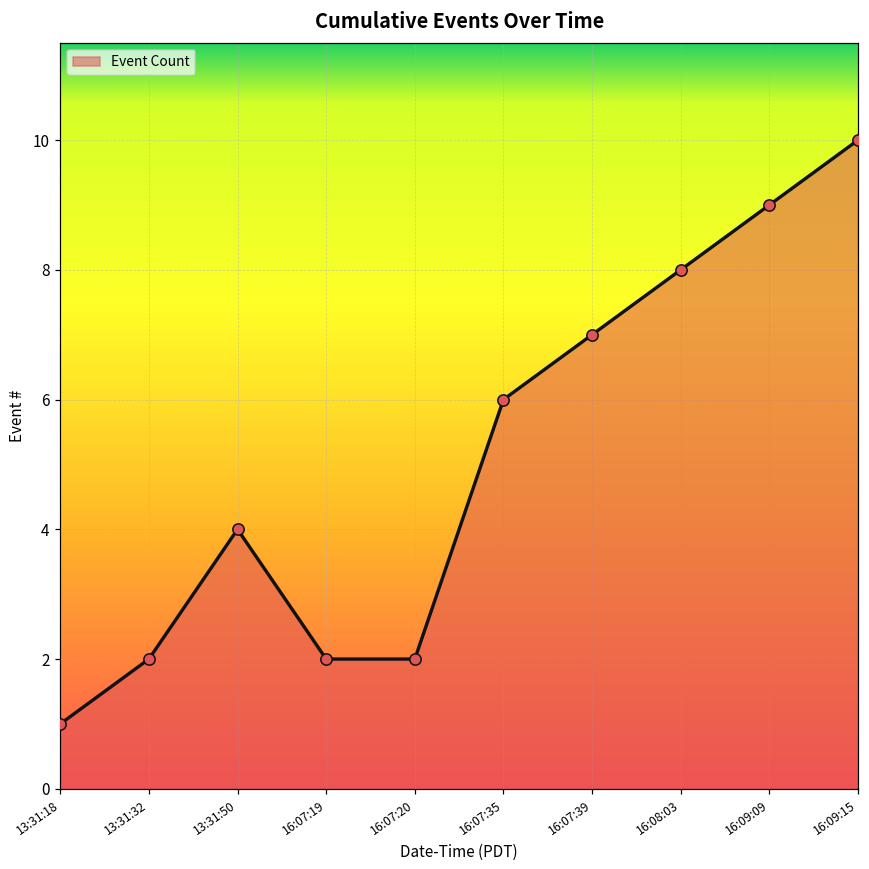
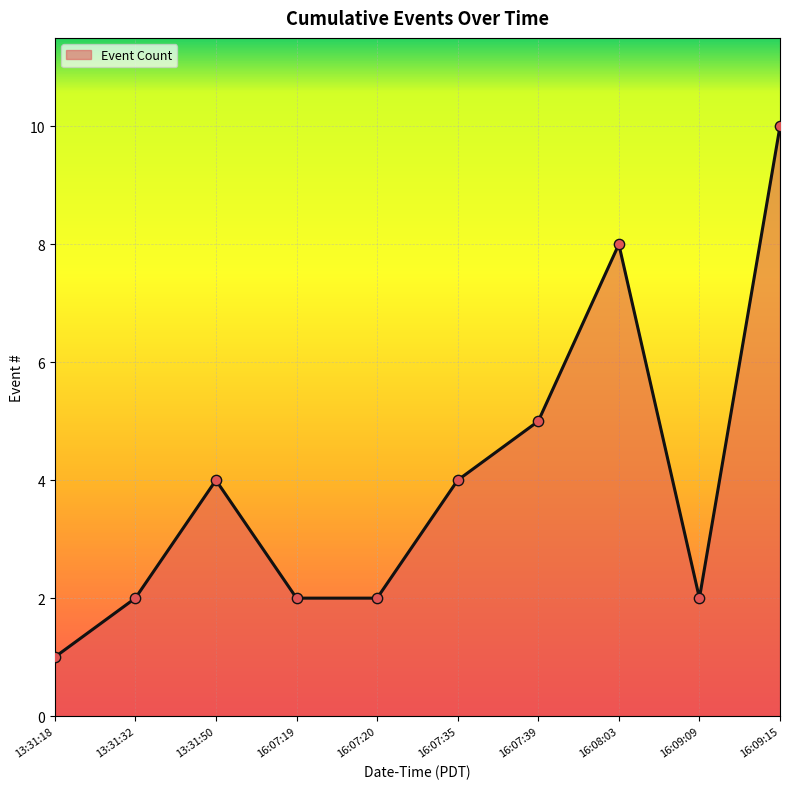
16:07:35: 6 -> 4
16:07:39: 7 -> 5
16:09:09: 9 -> 2
